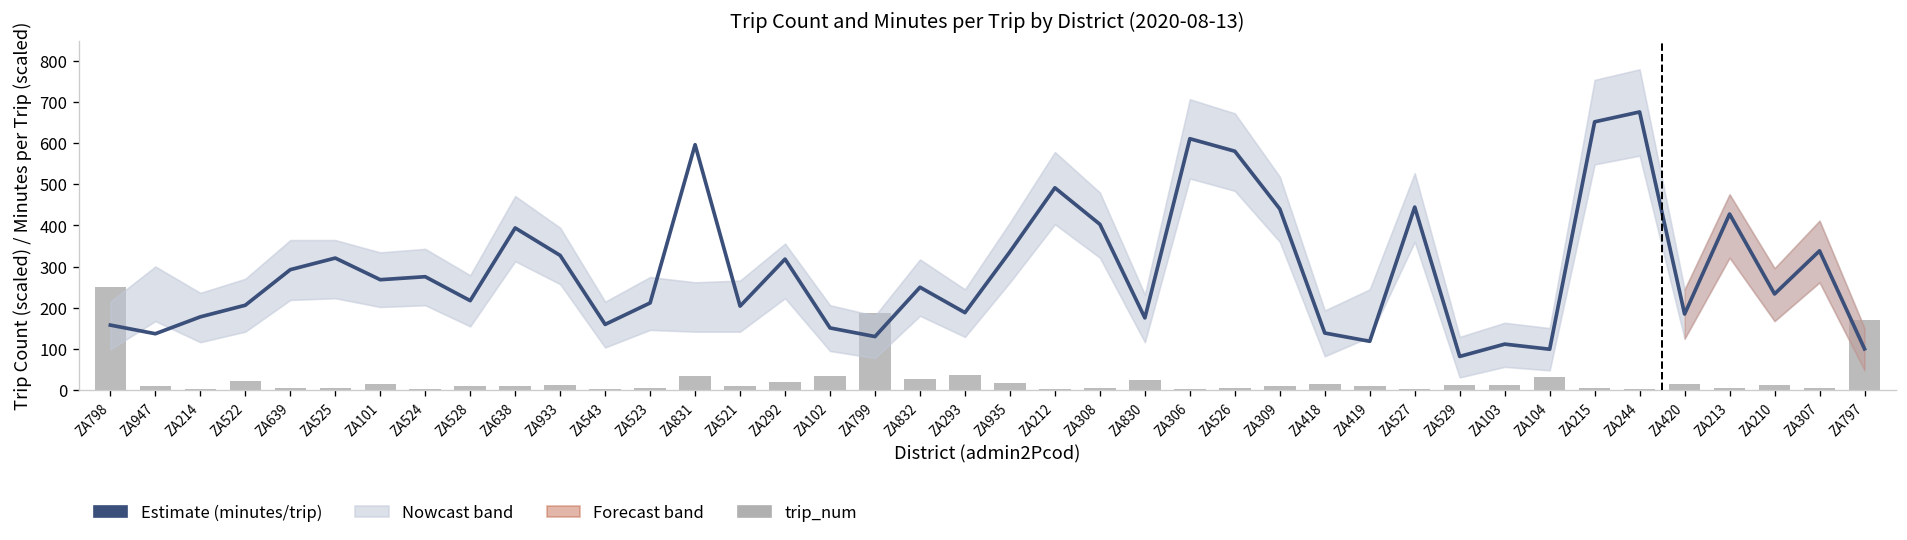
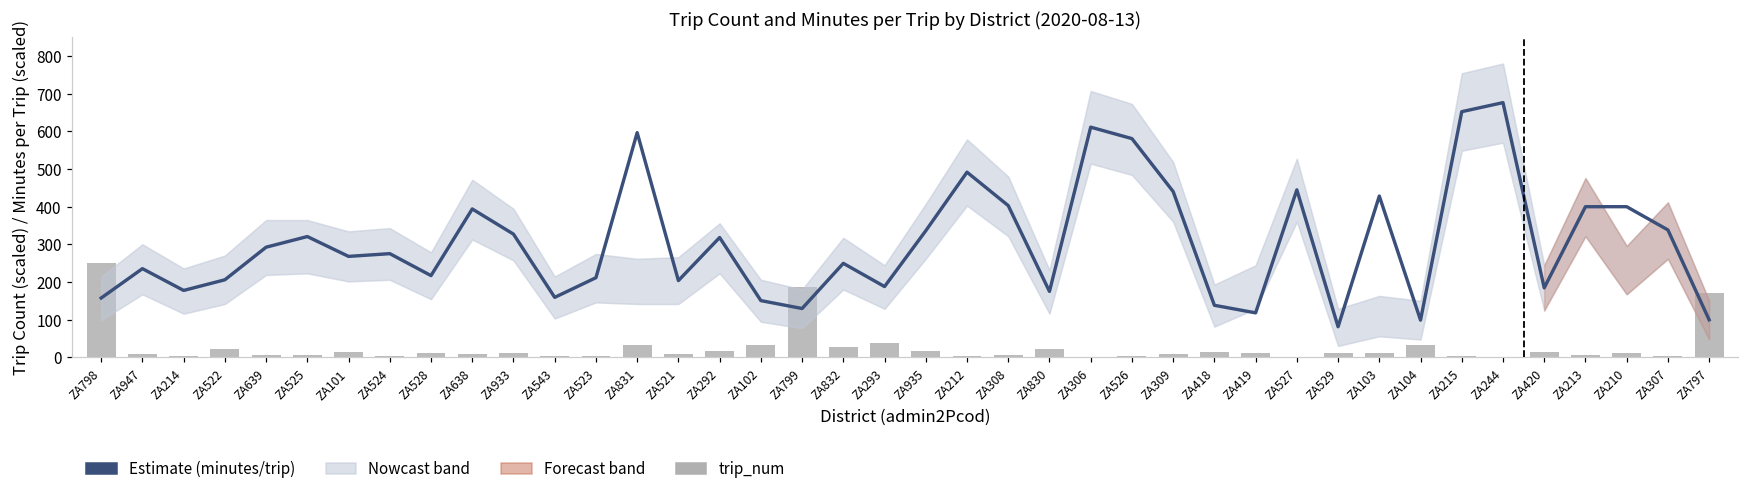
Estimate (minutes/trip), ZA947: 140 -> 240
Estimate (minutes/trip), ZA103: 110 -> 430
Estimate (minutes/trip), ZA213: 430 -> 400
Estimate (minutes/trip), ZA210: 230 -> 400
